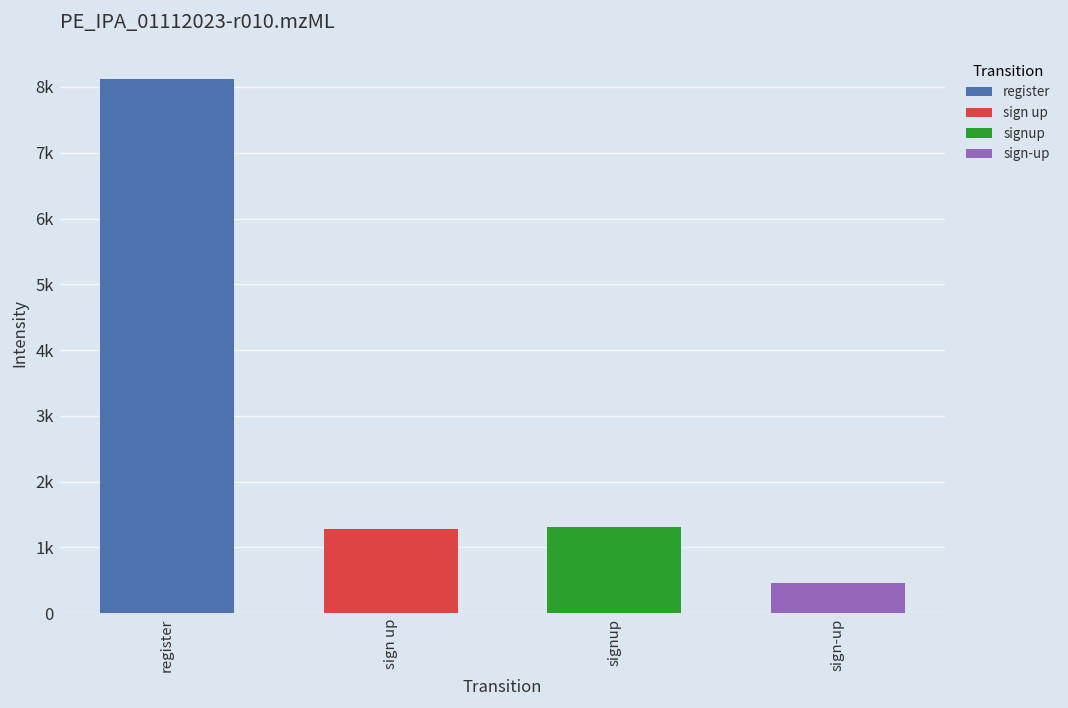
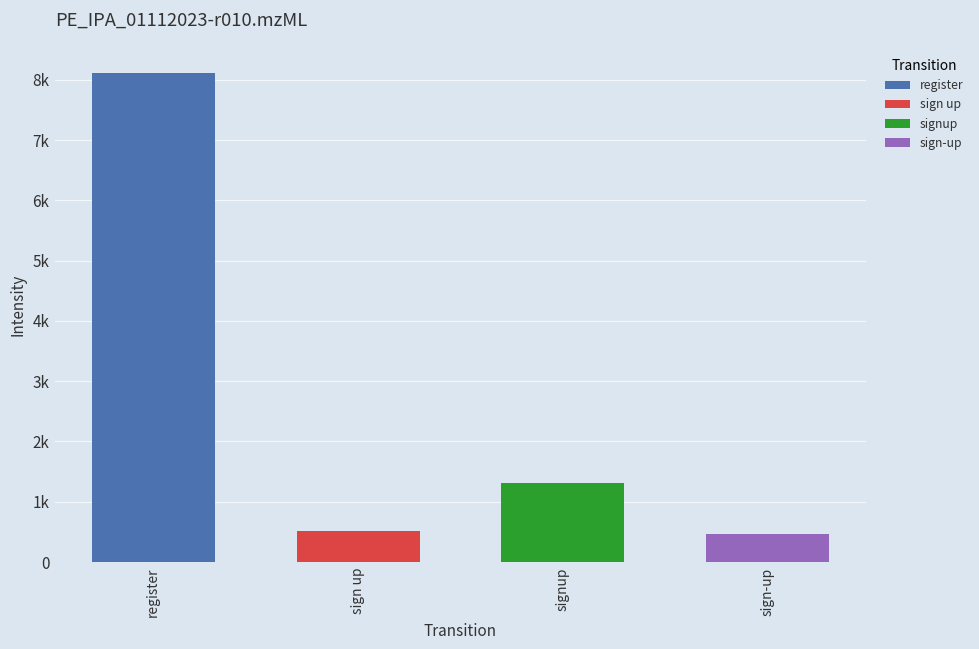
sign up: 1300 -> 500
